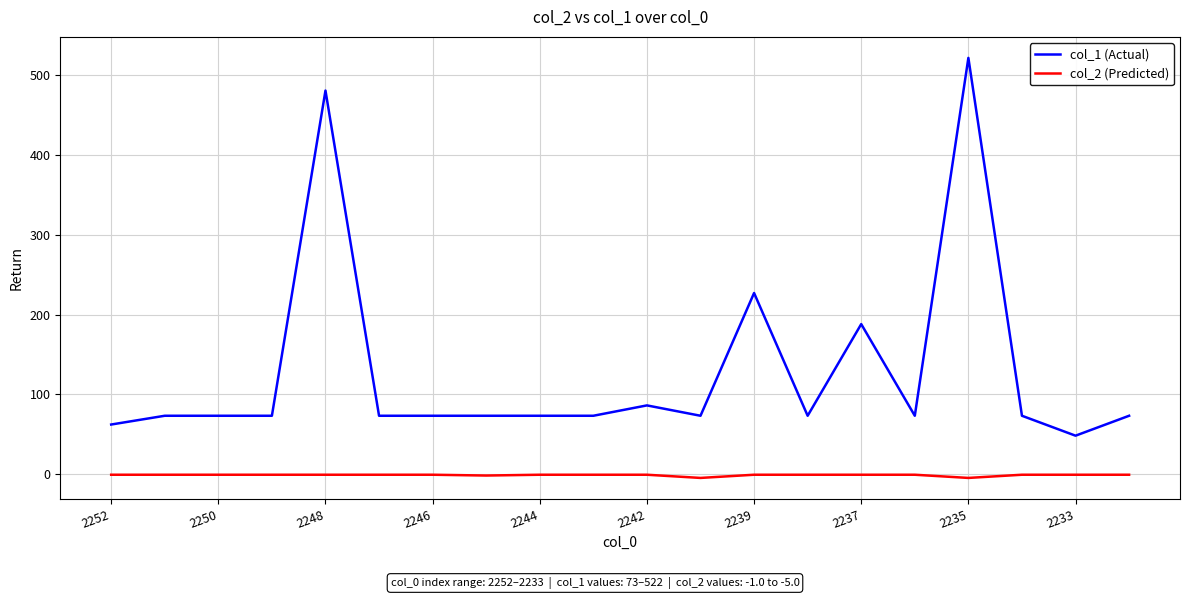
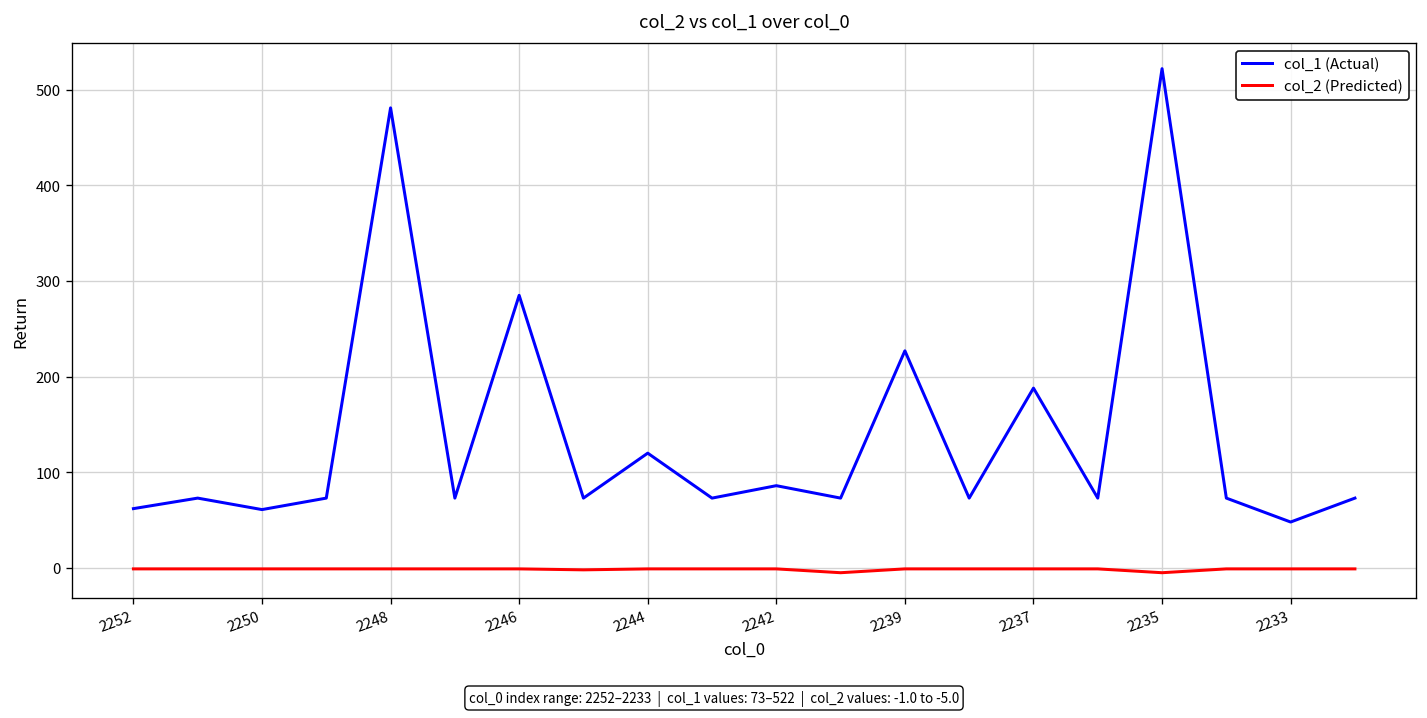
col_1 (Actual), 2250: 70 -> 60
col_1 (Actual), 2246: 70 -> 290
col_1 (Actual), 2244: 70 -> 120
